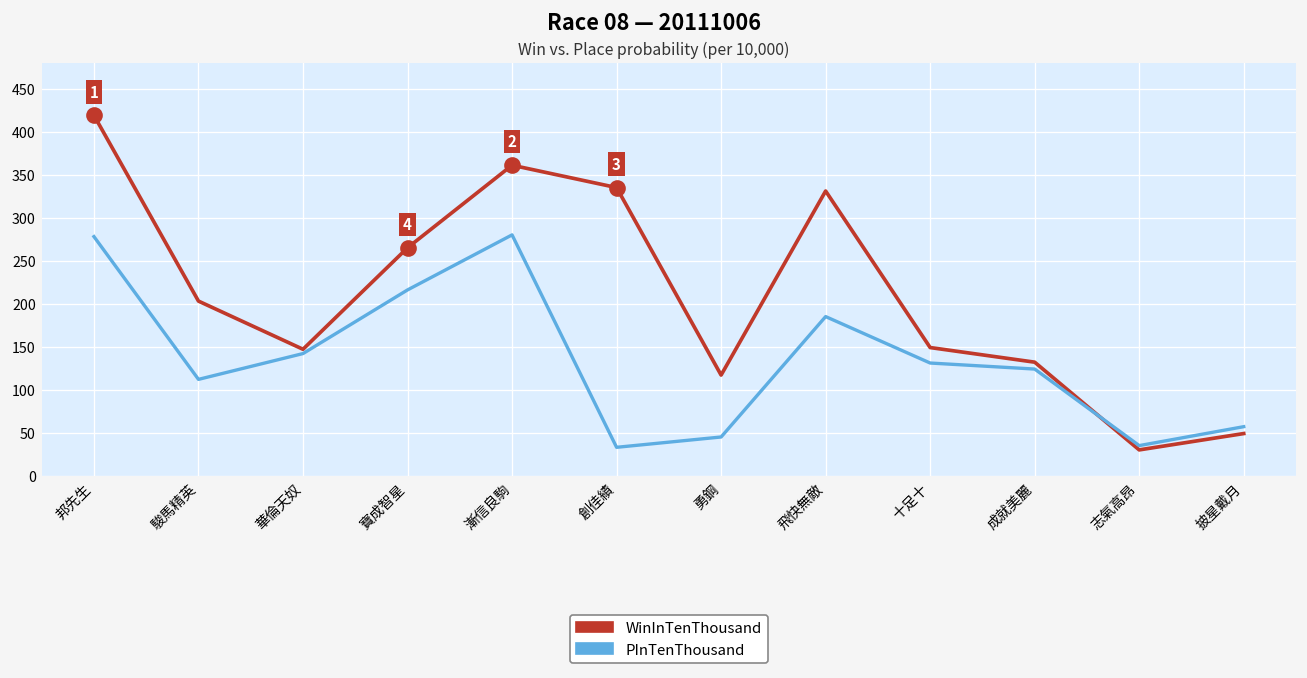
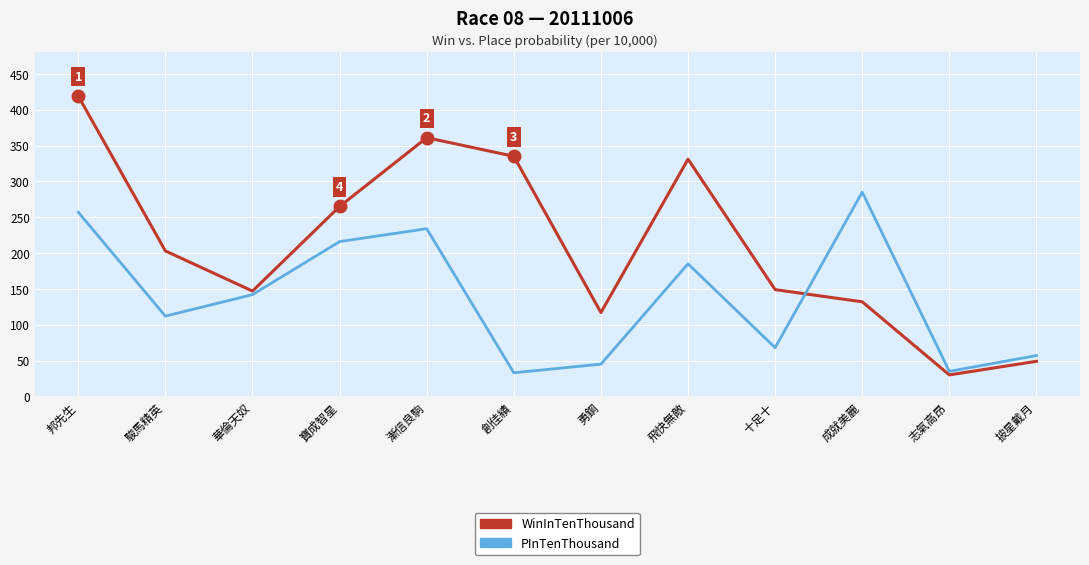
PInTenThousand, 邦先生: 280 -> 260
PInTenThousand, 漸信良駒: 280 -> 230
PInTenThousand, 十足十: 130 -> 70
PInTenThousand, 成就美麗: 120 -> 290
